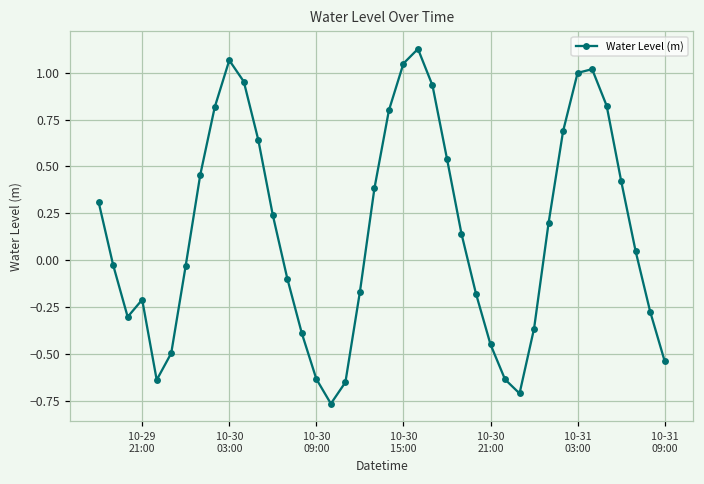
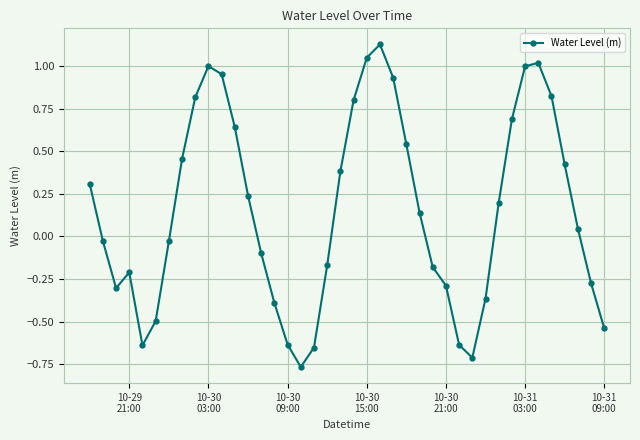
10-30 03:00: 1.07 -> 1.00
10-30 21:00: -0.45 -> -0.29
